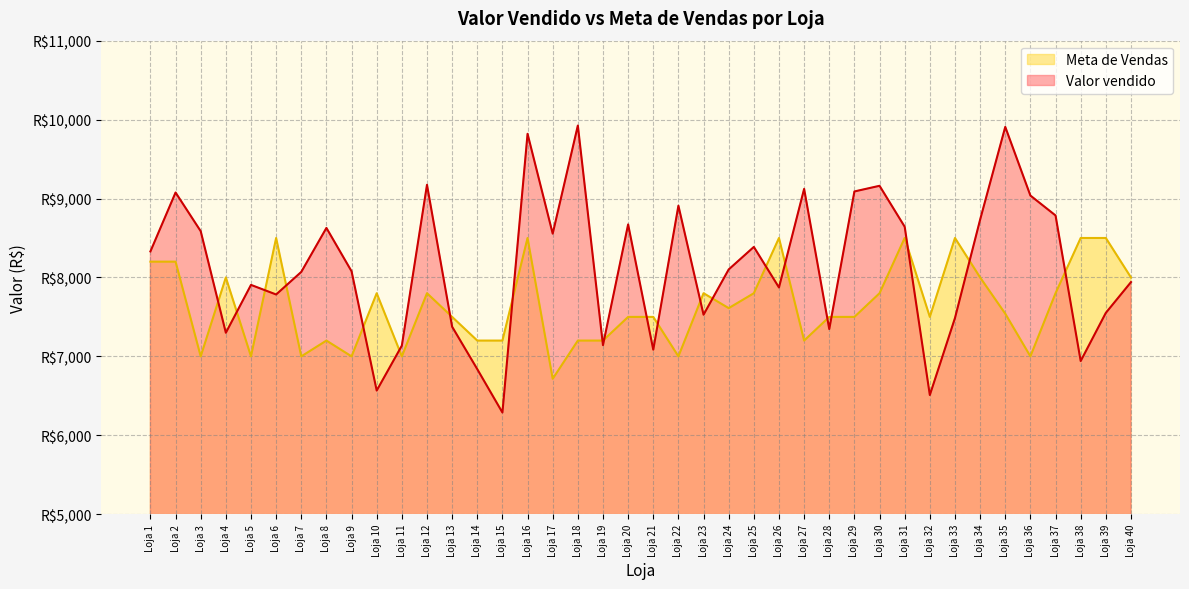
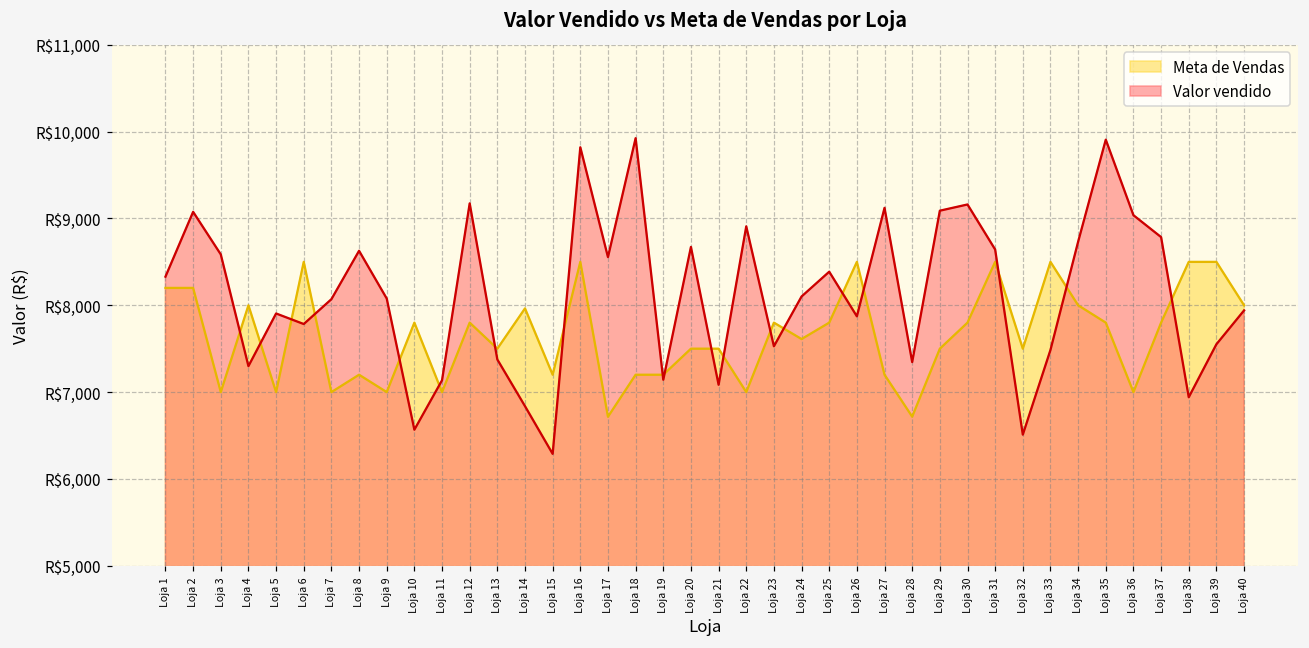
Meta de Vendas, Loja 14: R$7,200 -> R$8,000
Meta de Vendas, Loja 28: R$7,500 -> R$6,700
Meta de Vendas, Loja 35: R$7,500 -> R$7,800
